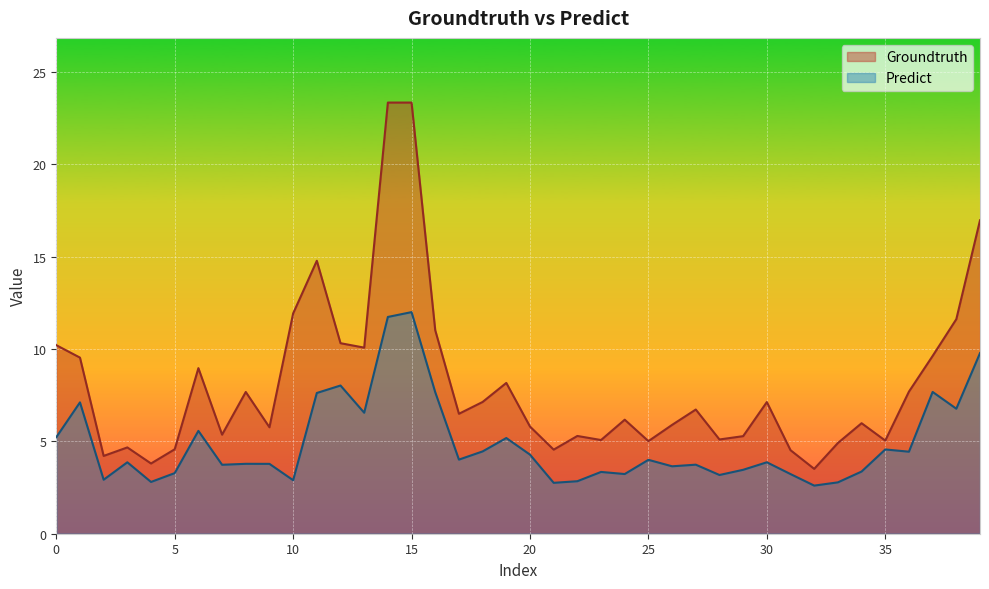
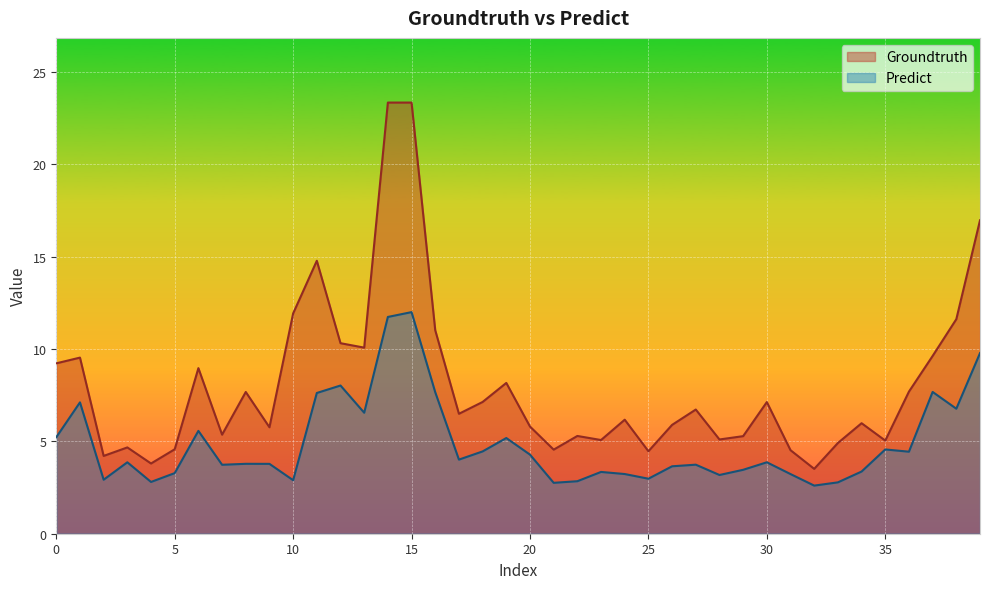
Groundtruth, 0: 10.2 -> 9.2
Groundtruth, 25: 5.0 -> 4.5
Predict, 25: 4.0 -> 3.0
